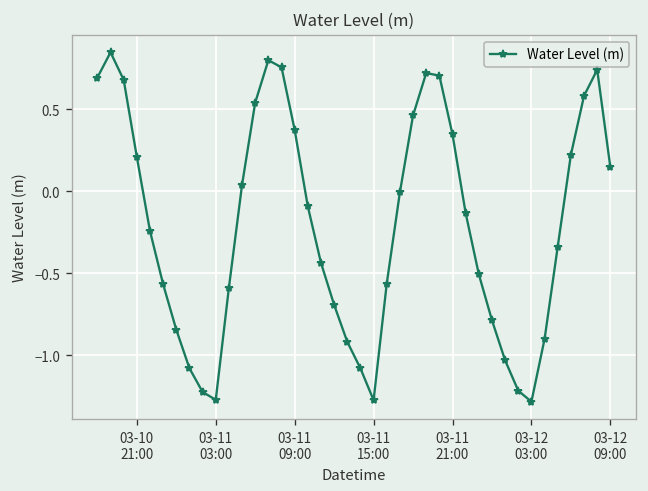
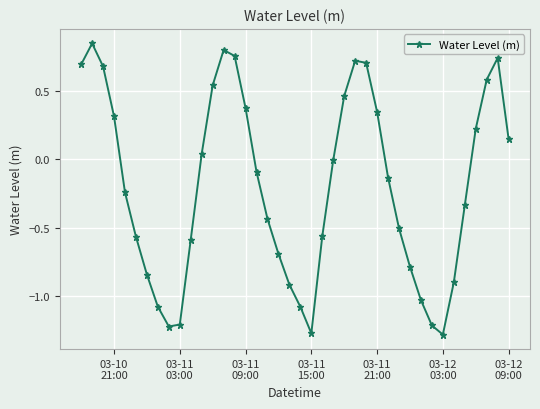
03-10 21:00: 0.21 -> 0.31
03-11 03:00: -1.27 -> -1.21
